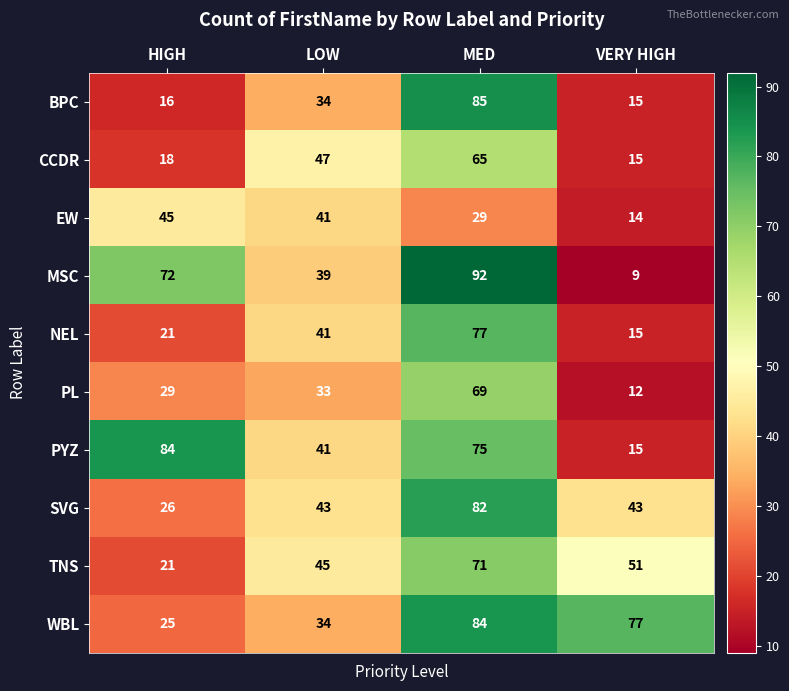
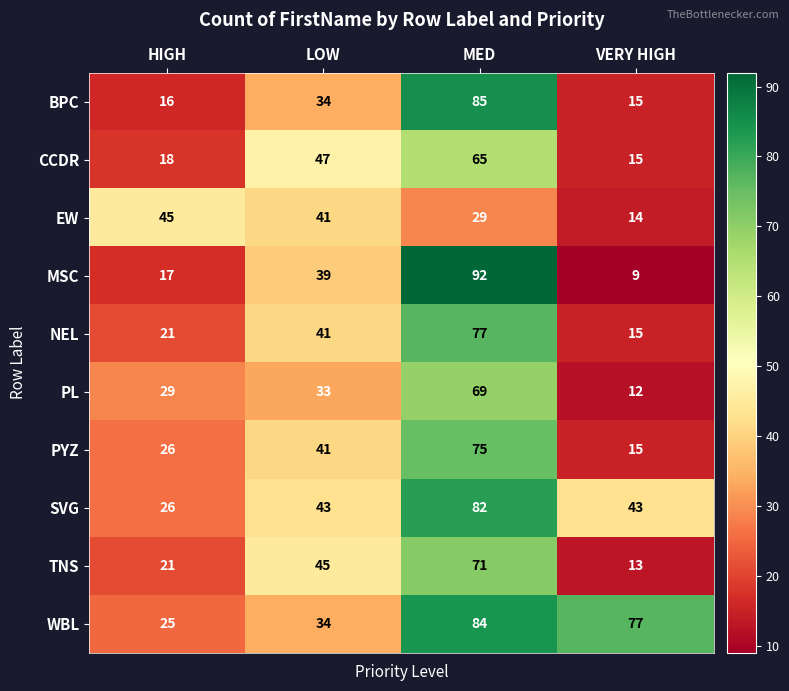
MSC, HIGH: 72 -> 17
PYZ, HIGH: 84 -> 26
TNS, VERY HIGH: 51 -> 13
